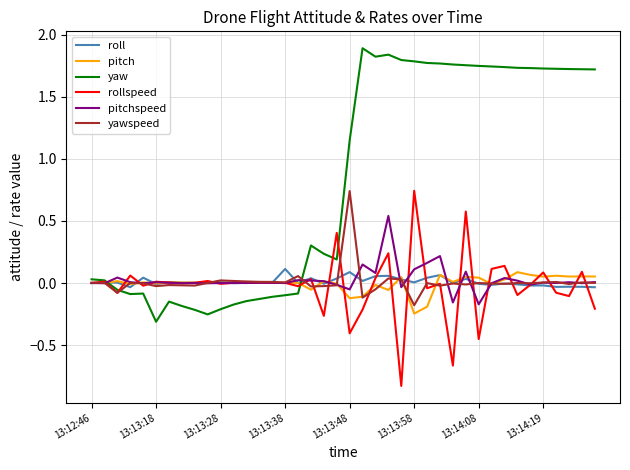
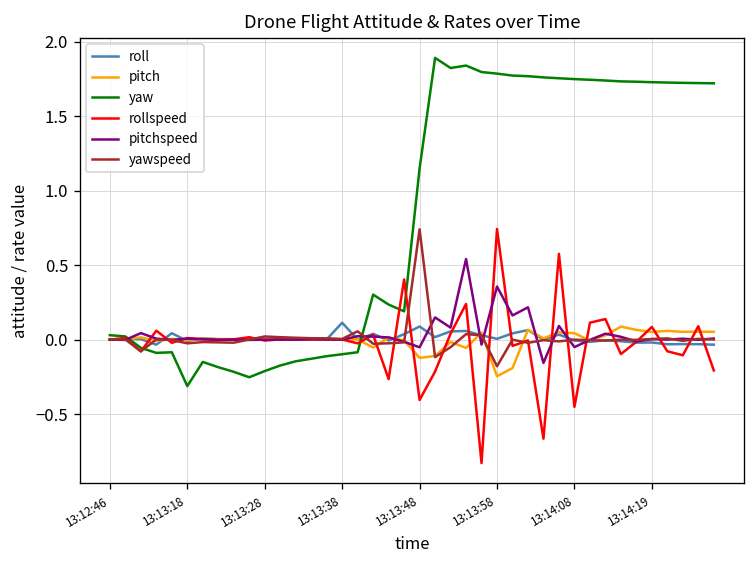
pitchspeed, 13:13:58: 0.11 -> 0.36
pitchspeed, 13:14:08: -0.17 -> -0.05
